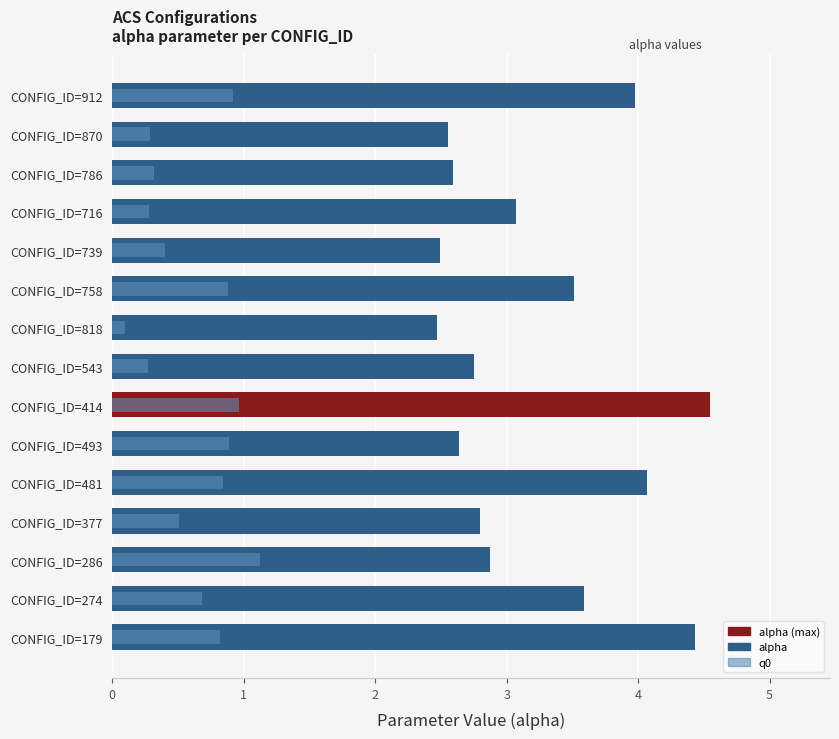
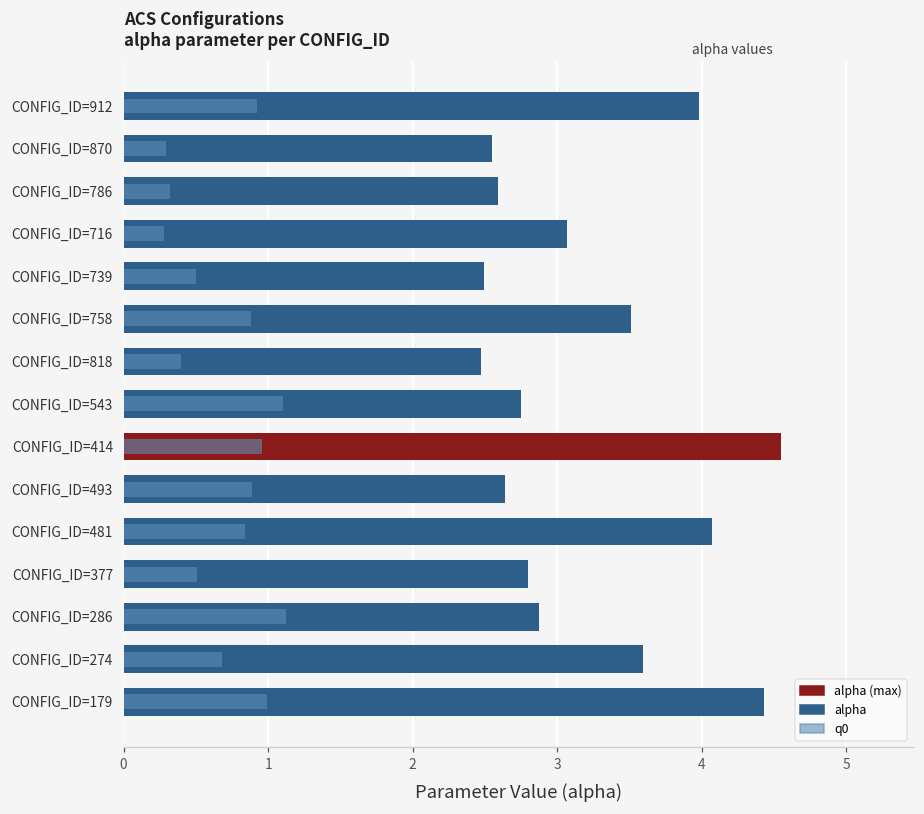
q0, CONFIG_ID=739: 0.4 -> 0.5
q0, CONFIG_ID=818: 0.1 -> 0.4
q0, CONFIG_ID=543: 0.27 -> 1.10
q0, CONFIG_ID=179: 0.82 -> 0.99
